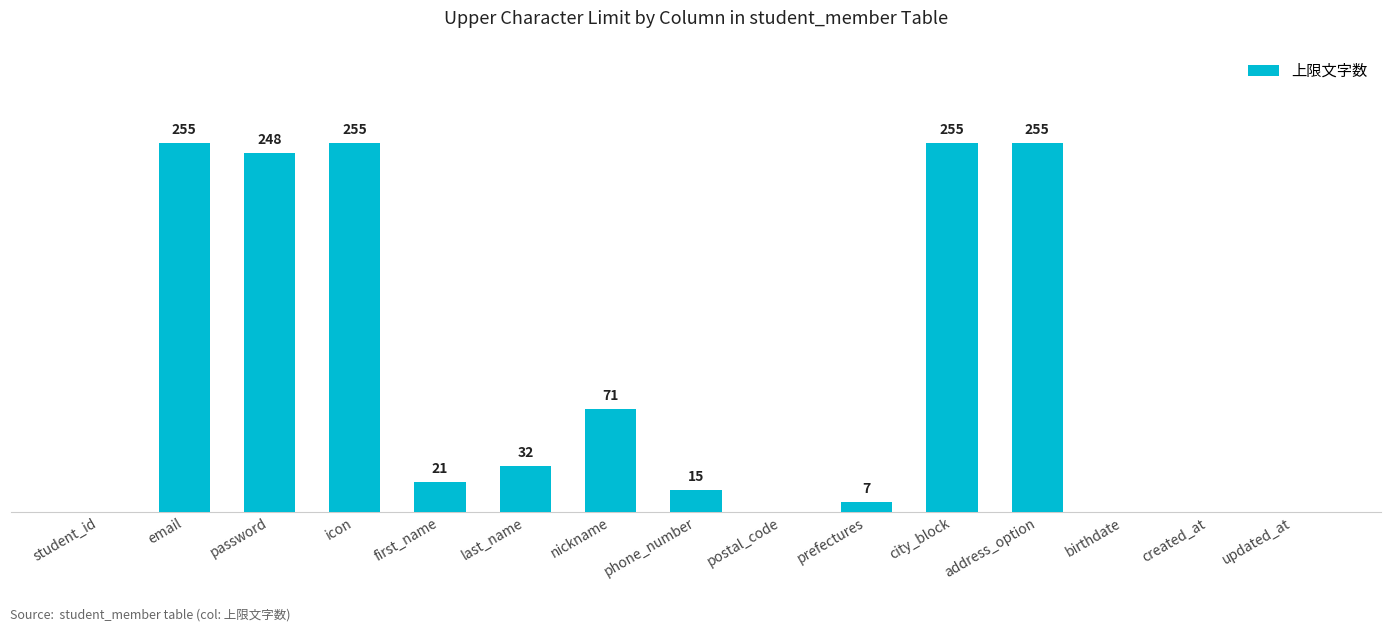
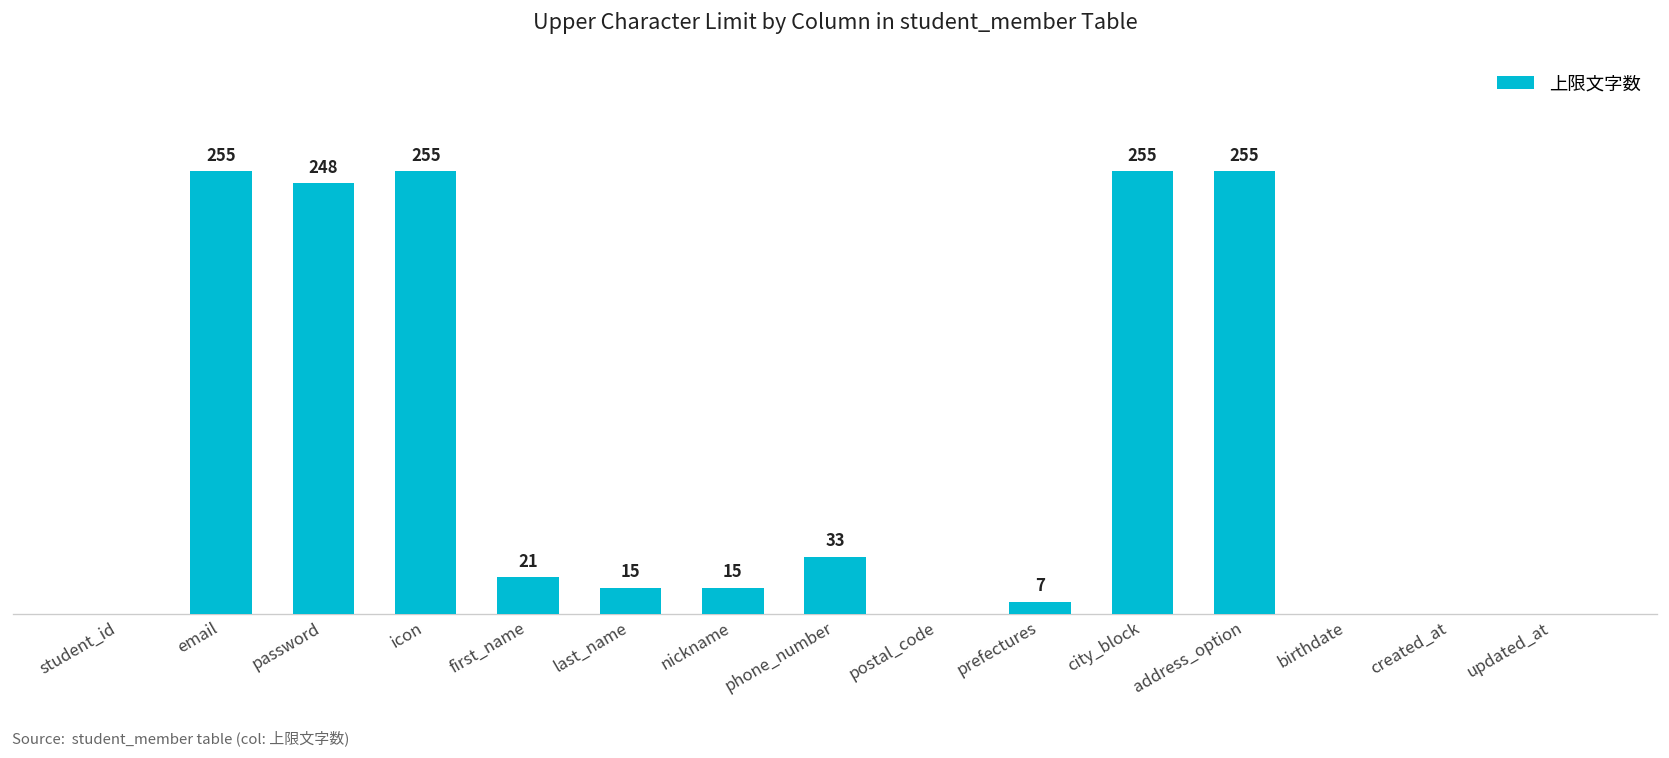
last_name: 32 -> 15
nickname: 71 -> 15
phone_number: 15 -> 33
